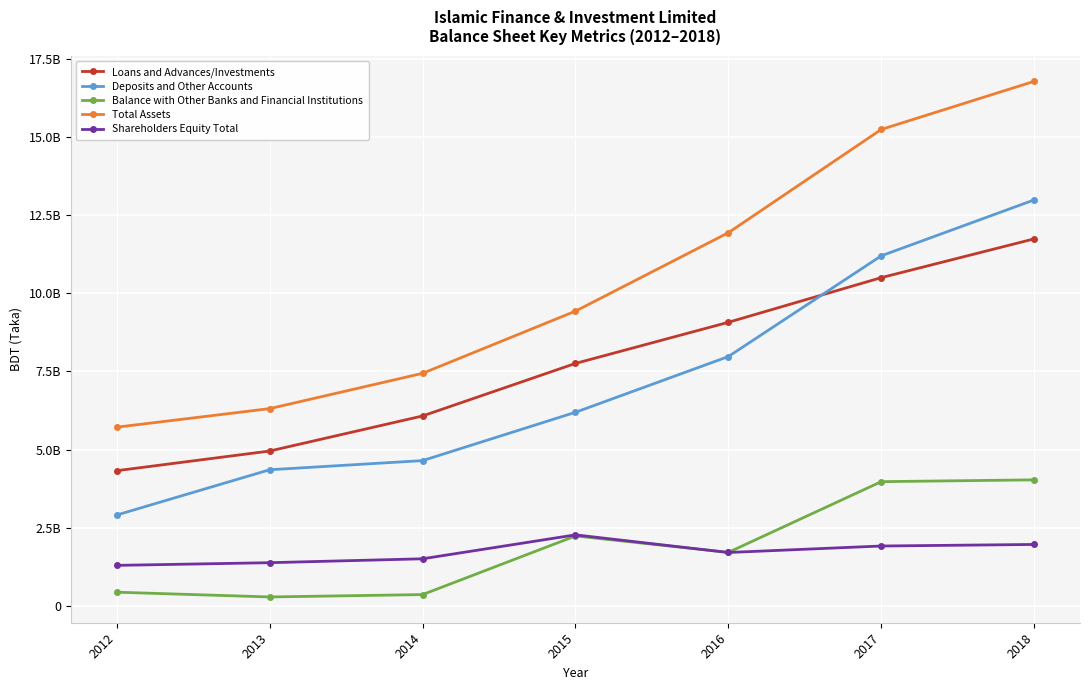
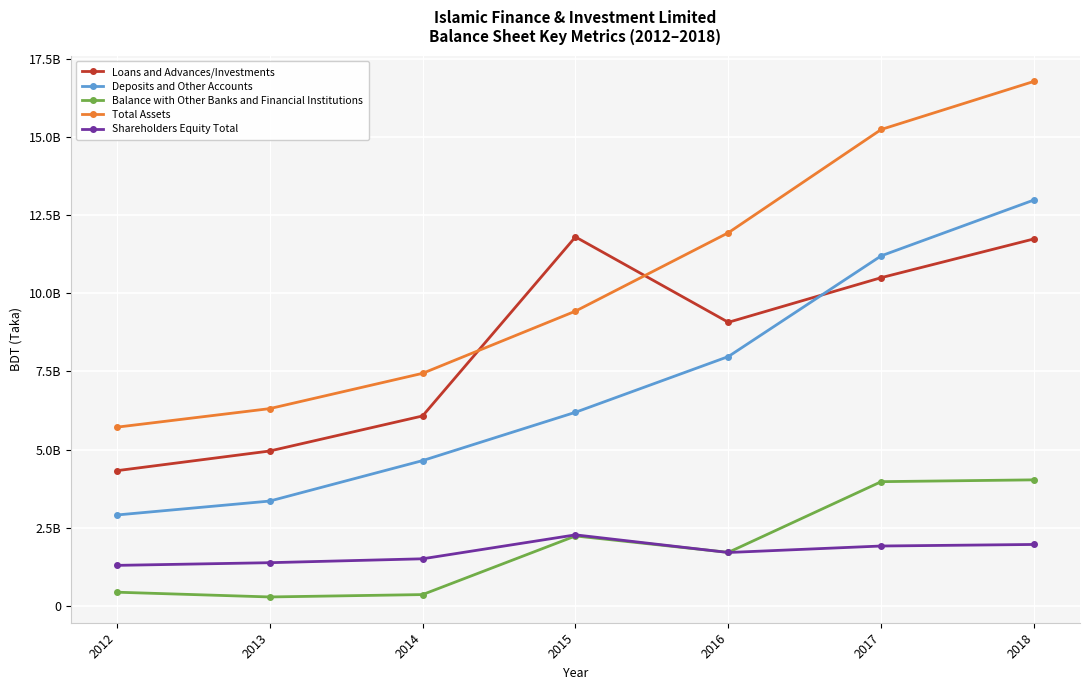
Deposits and Other Accounts, 2013: 4400000000 -> 3400000000
Loans and Advances/Investments, 2015: 7800000000 -> 11800000000
